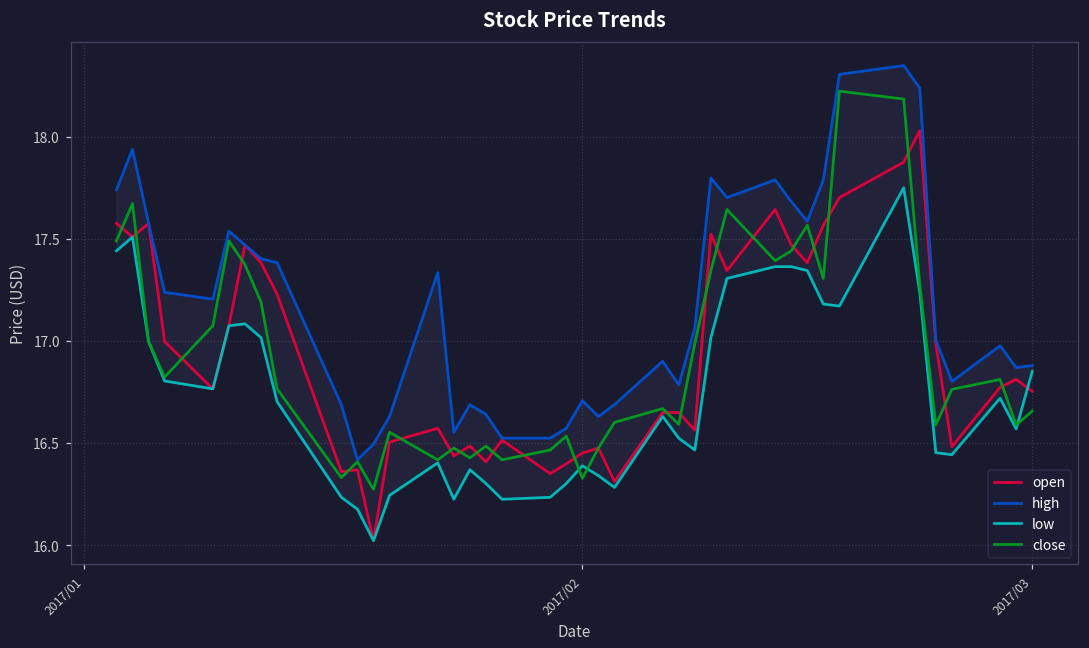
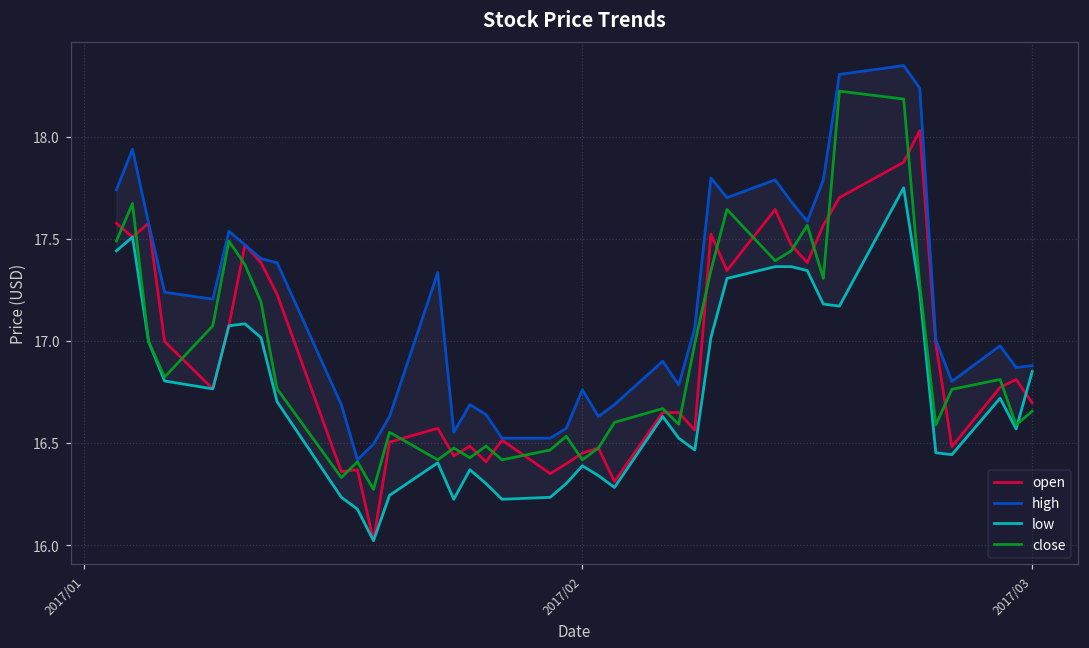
high, 2017/02: 16.71 -> 16.76
close, 2017/02: 16.33 -> 16.42
open, 2017/03: 16.75 -> 16.70
